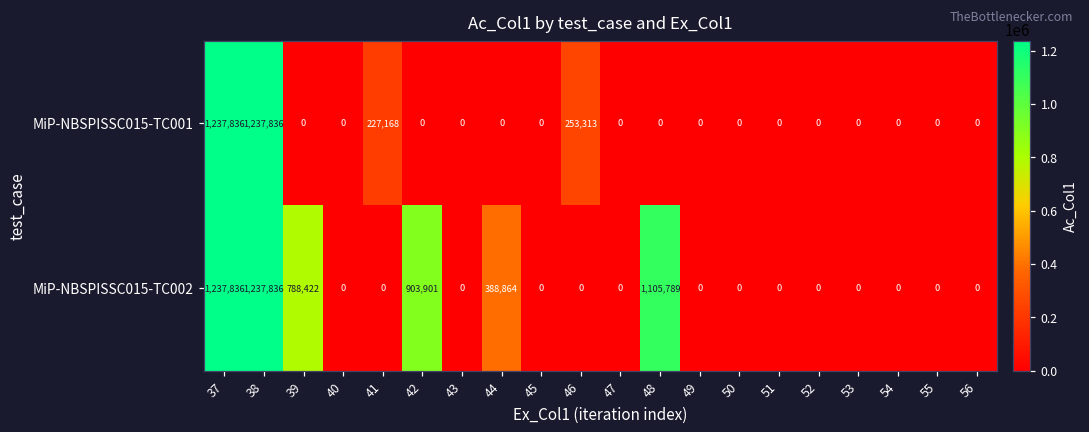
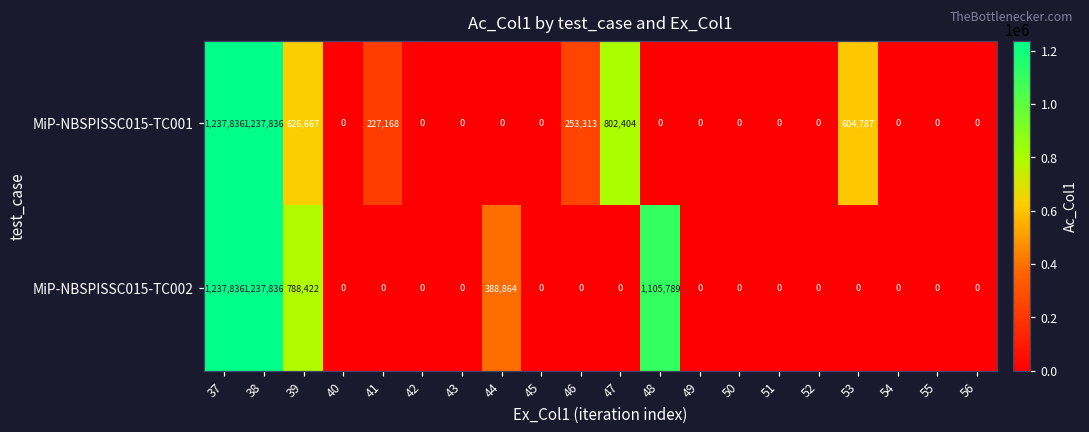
MiP-NBSPISSC015-TC001, 39: 0 -> 626,667
MiP-NBSPISSC015-TC001, 47: 0 -> 802,404
MiP-NBSPISSC015-TC001, 53: 0 -> 604,787
MiP-NBSPISSC015-TC002, 42: 903,901 -> 0
